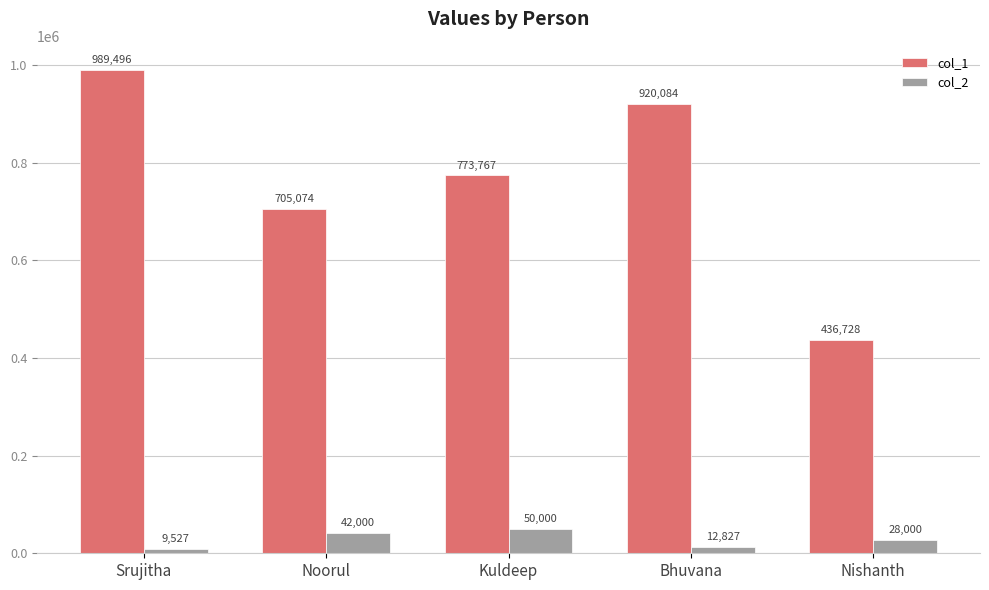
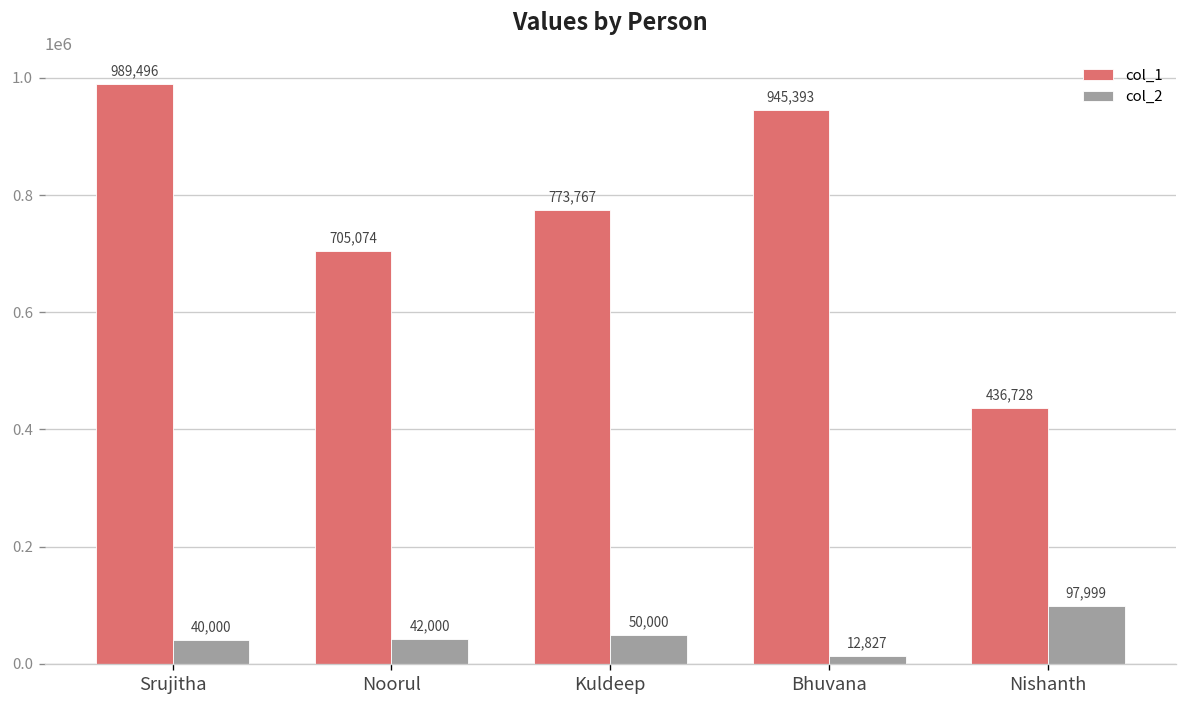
col_2, Srujitha: 9,527 -> 40,000
col_1, Bhuvana: 920,084 -> 945,393
col_2, Nishanth: 28,000 -> 97,999
